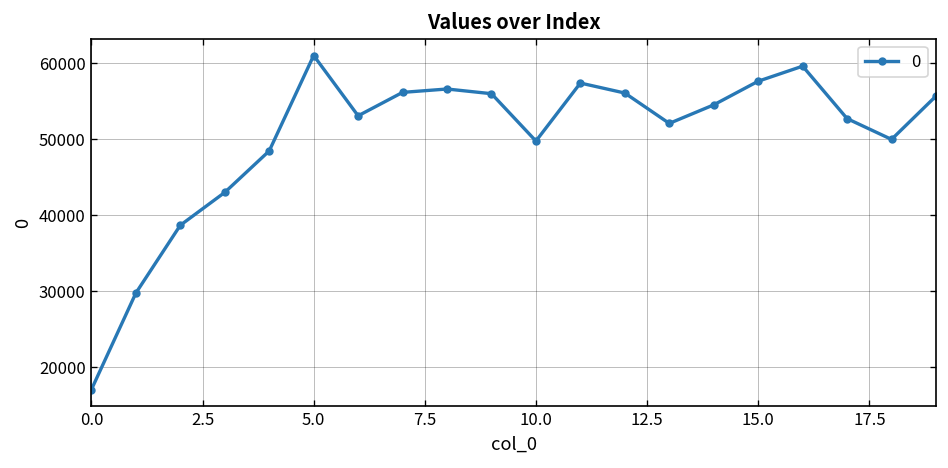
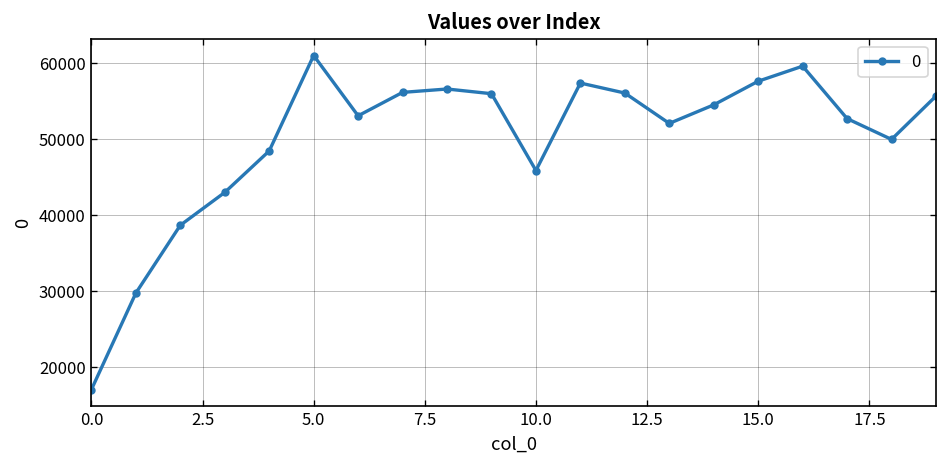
10.0: 50000 -> 46000
